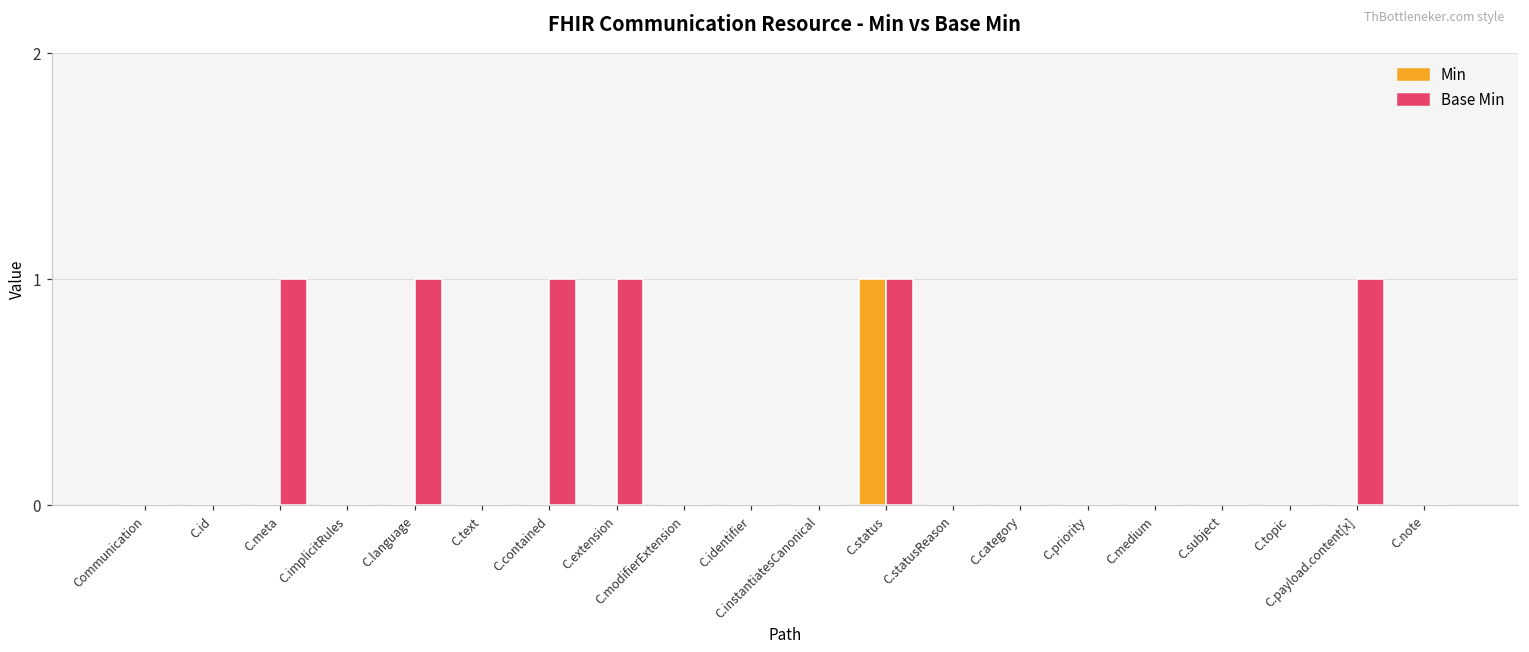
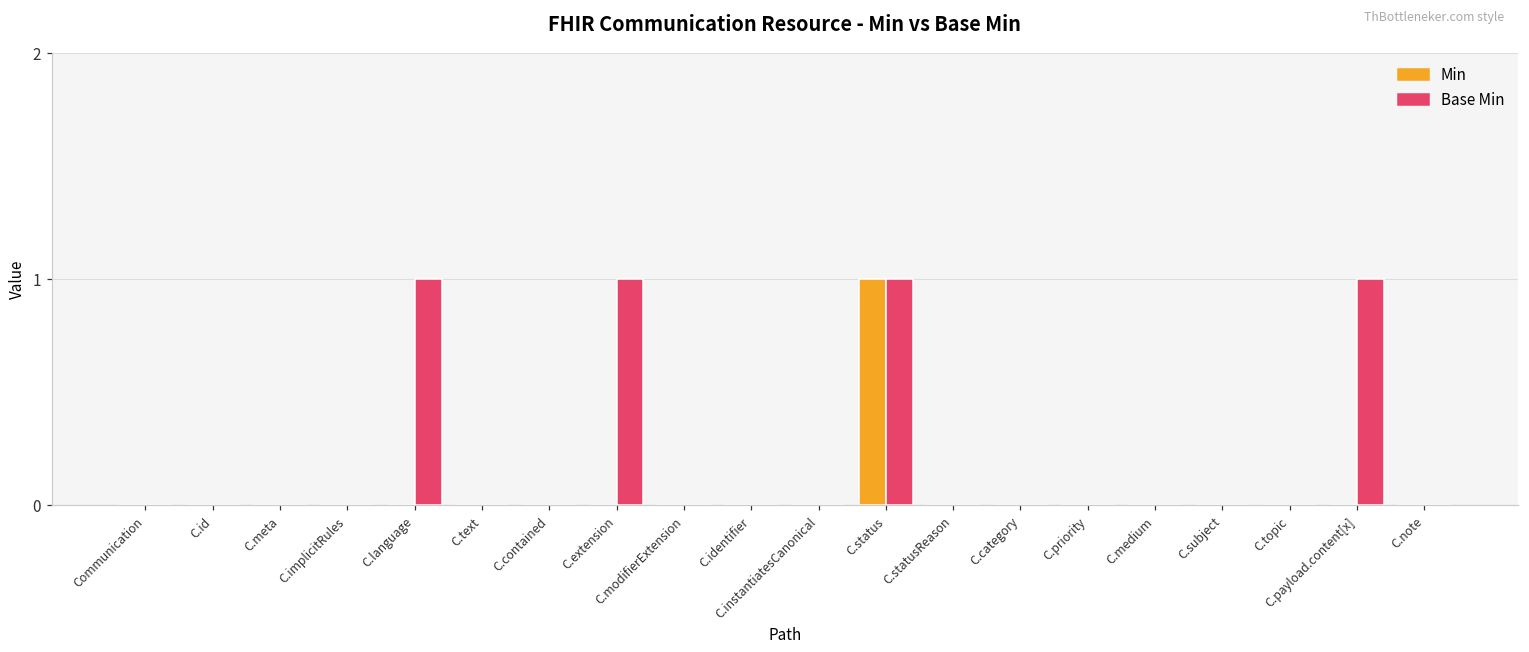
Base Min, C.meta: 1 -> 0
Base Min, C.contained: 1 -> 0
